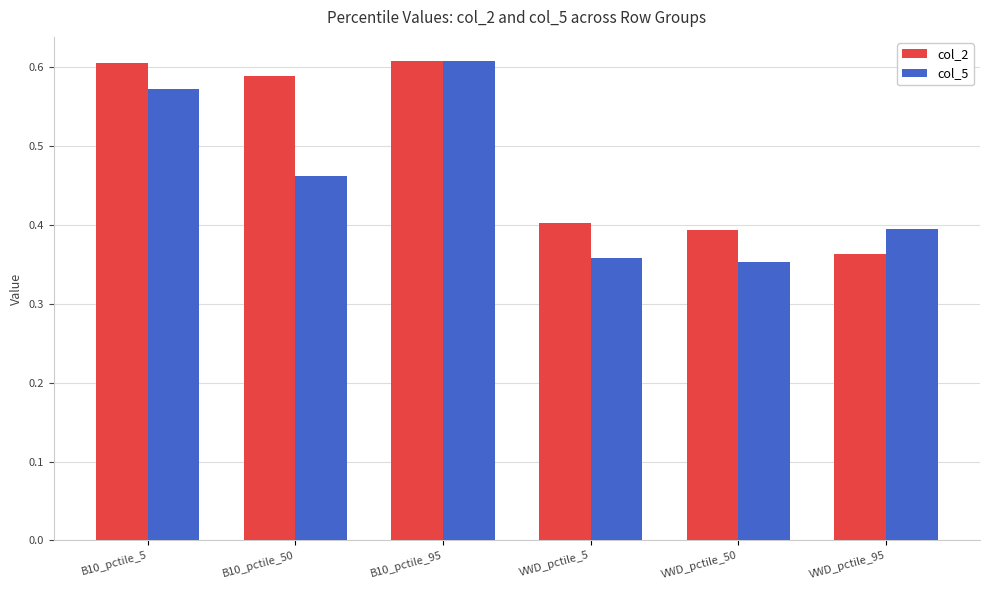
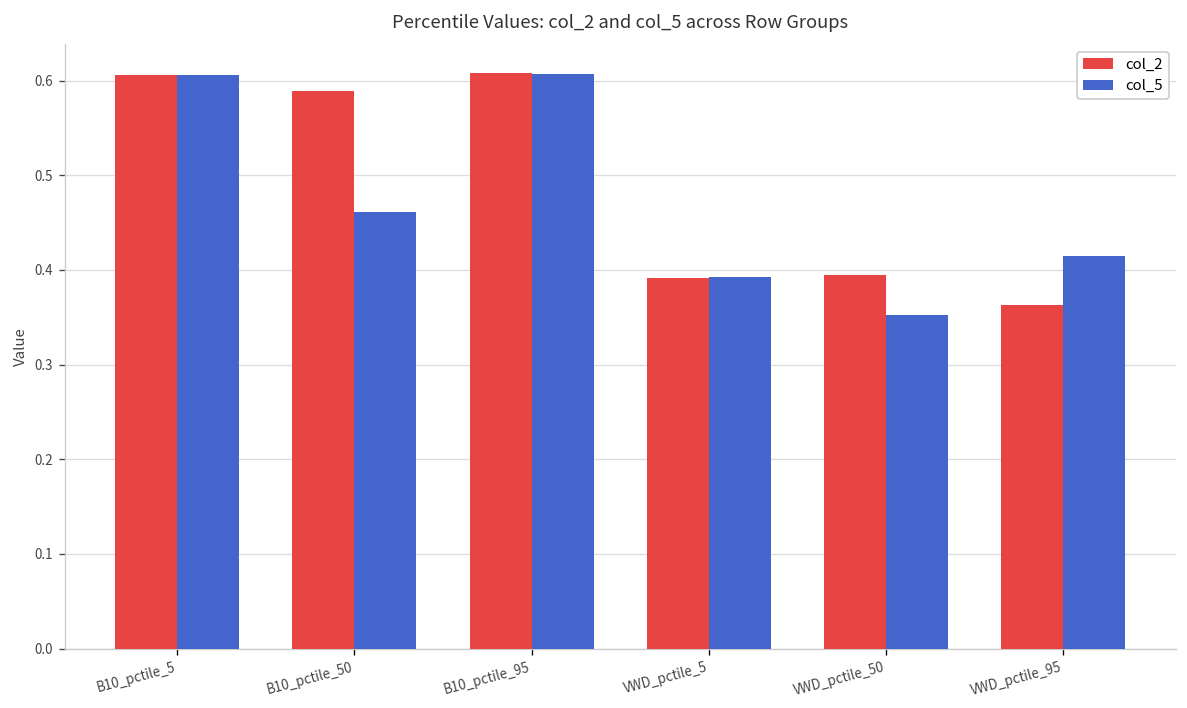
col_5, B10_pctile_5: 0.57 -> 0.61
col_2, VWD_pctile_5: 0.40 -> 0.39
col_5, VWD_pctile_5: 0.36 -> 0.39
col_5, VWD_pctile_95: 0.39 -> 0.41
